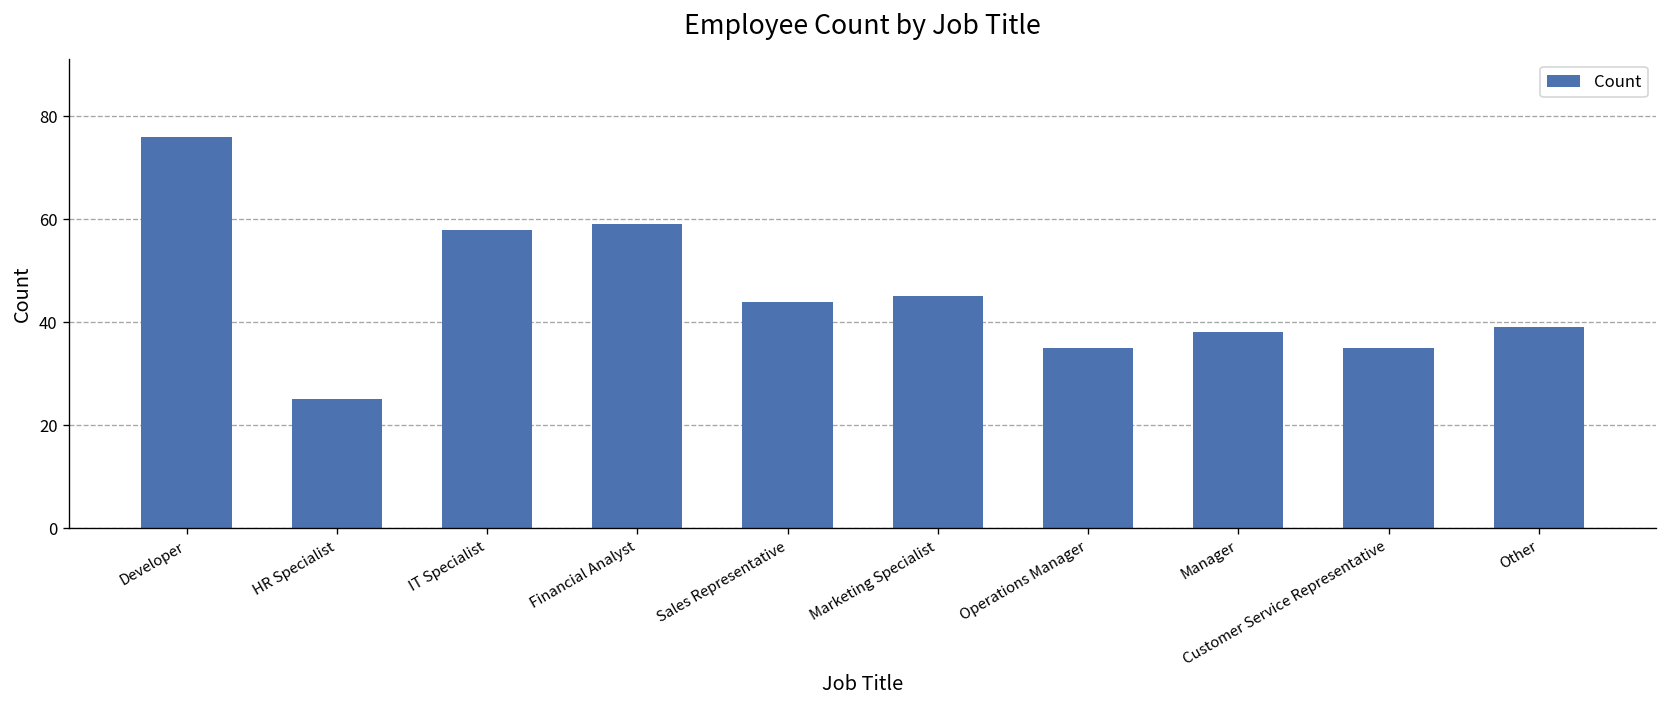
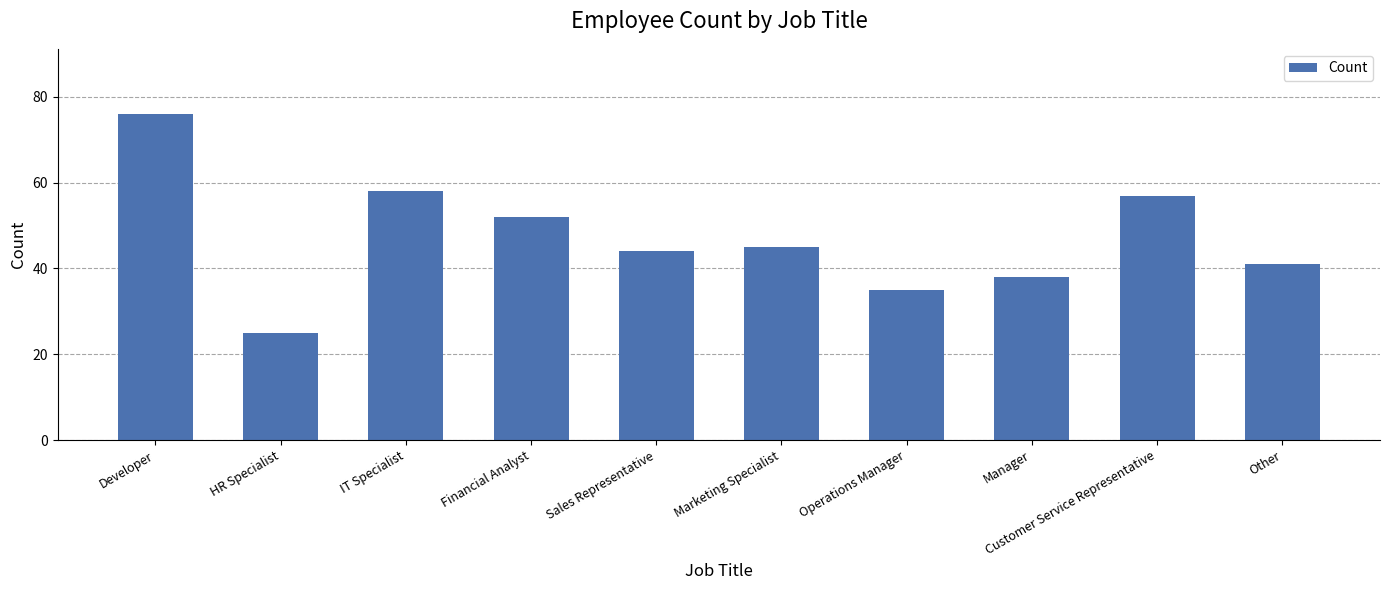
Financial Analyst: 59 -> 52
Customer Service Representative: 35 -> 57
Other: 39 -> 41
